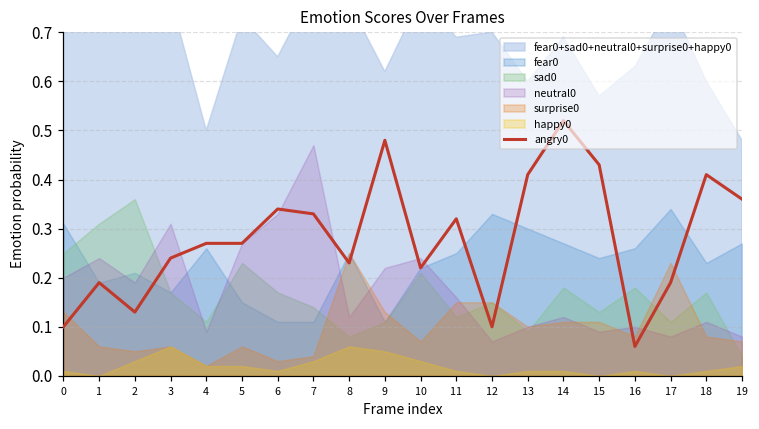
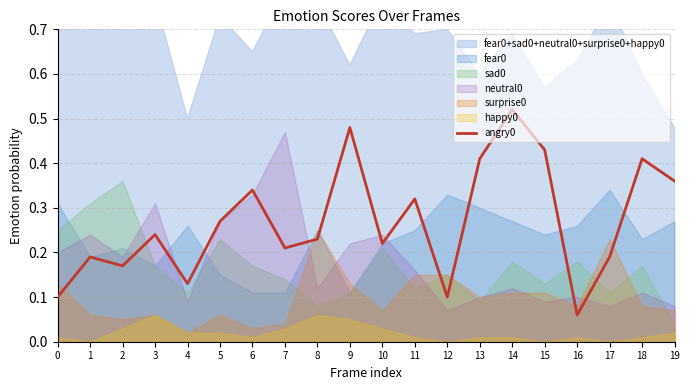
angry0, 2: 0.13 -> 0.17
angry0, 4: 0.27 -> 0.13
angry0, 7: 0.33 -> 0.21
